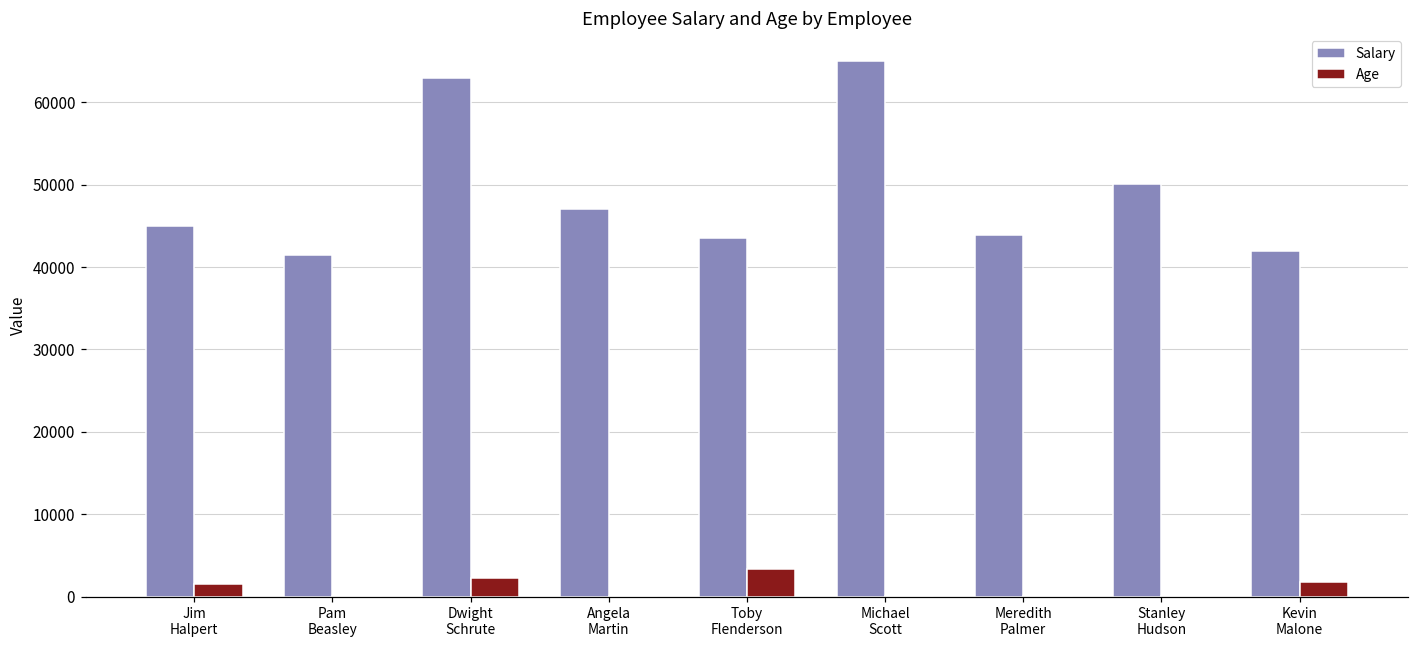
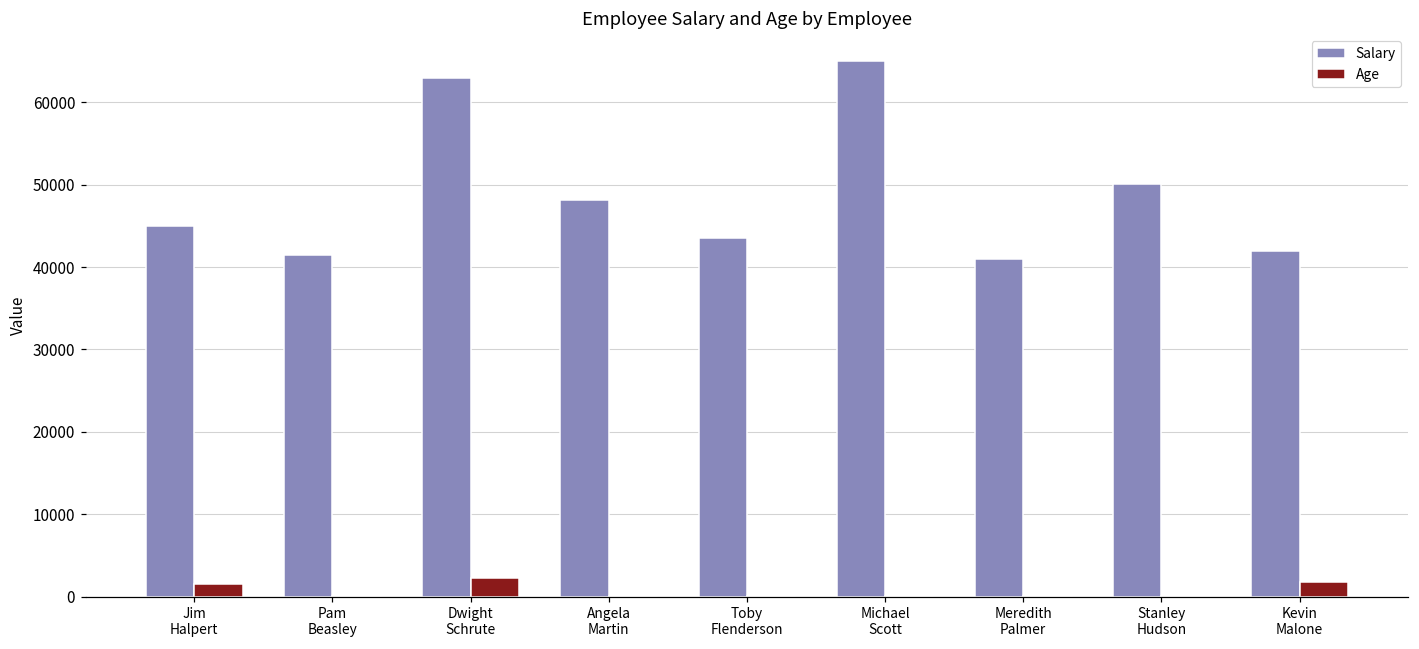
Salary, Angela Martin: 47000 -> 48000
Age, Toby Flenderson: 3000 -> 0
Salary, Meredith Palmer: 44000 -> 41000
